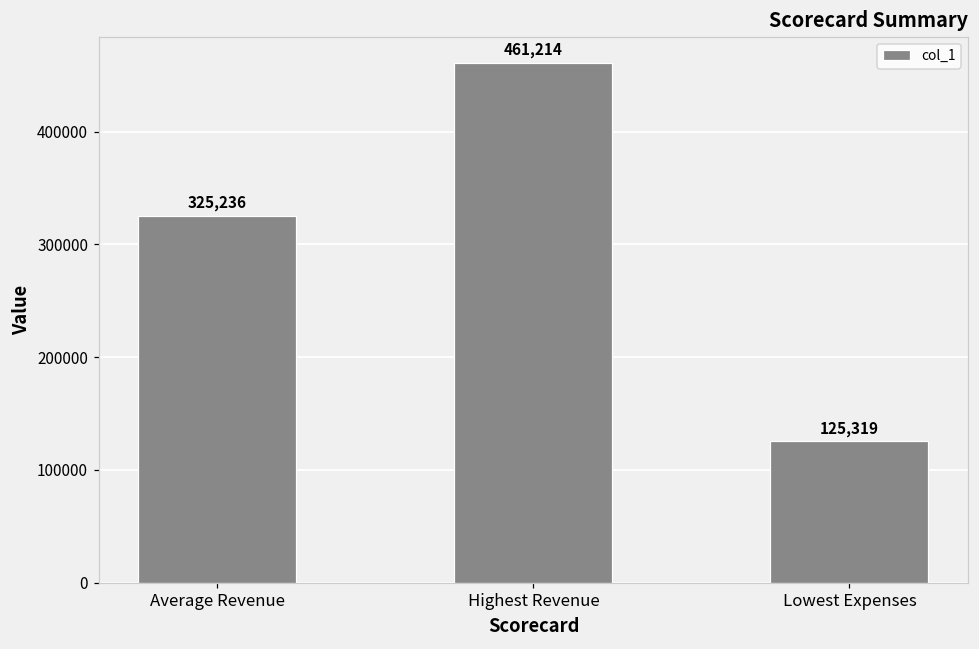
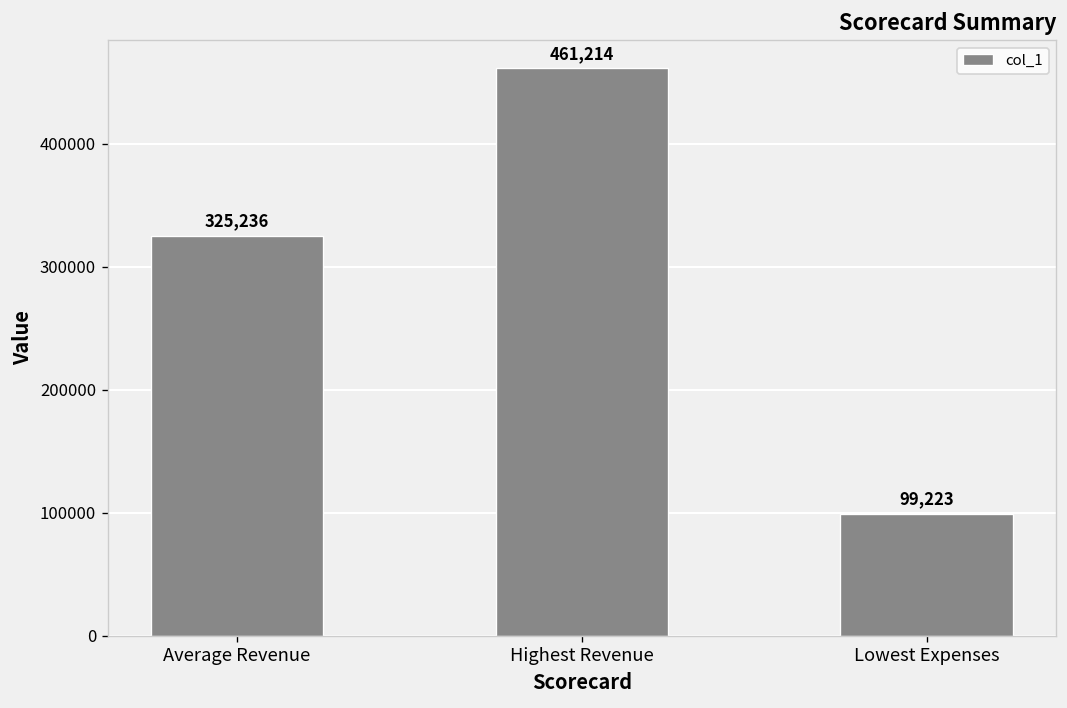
Lowest Expenses: 125,319 -> 99,223
